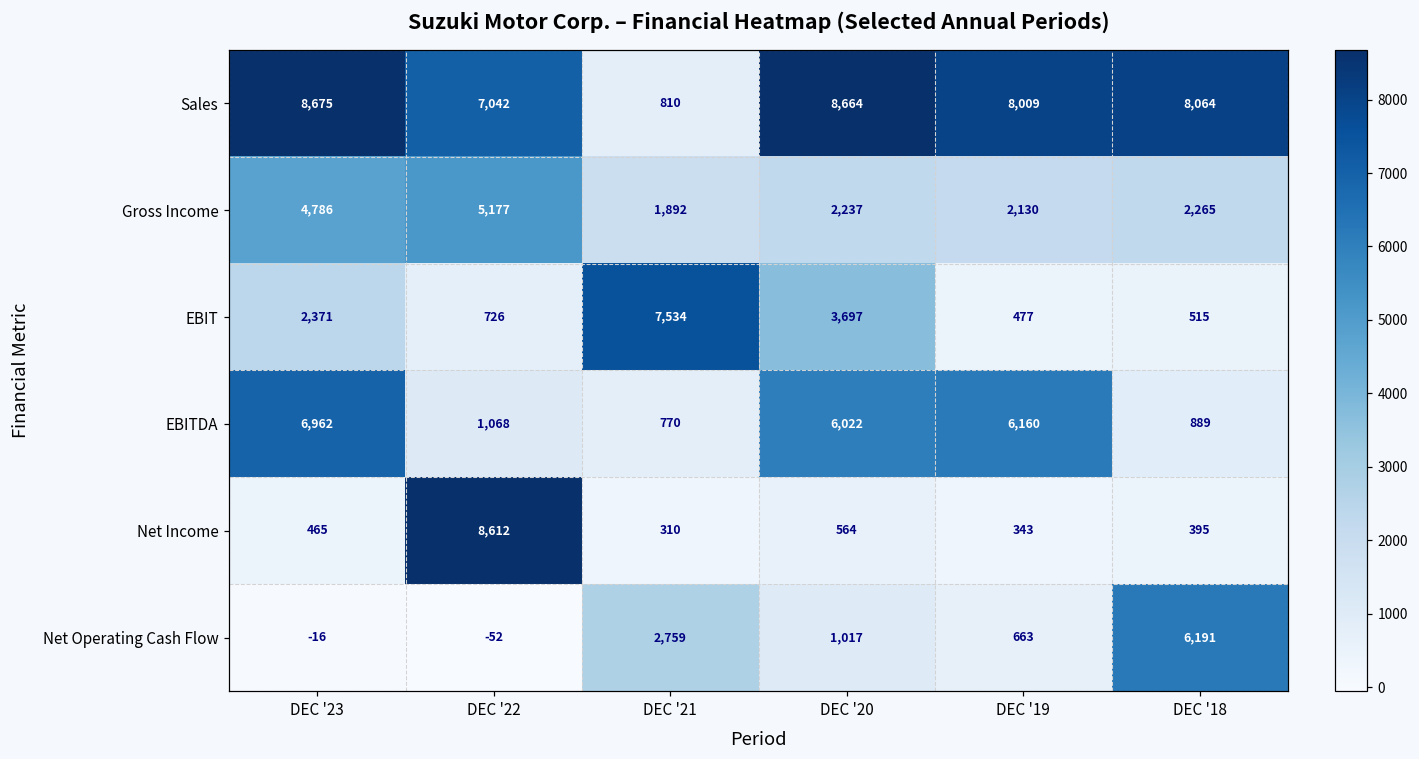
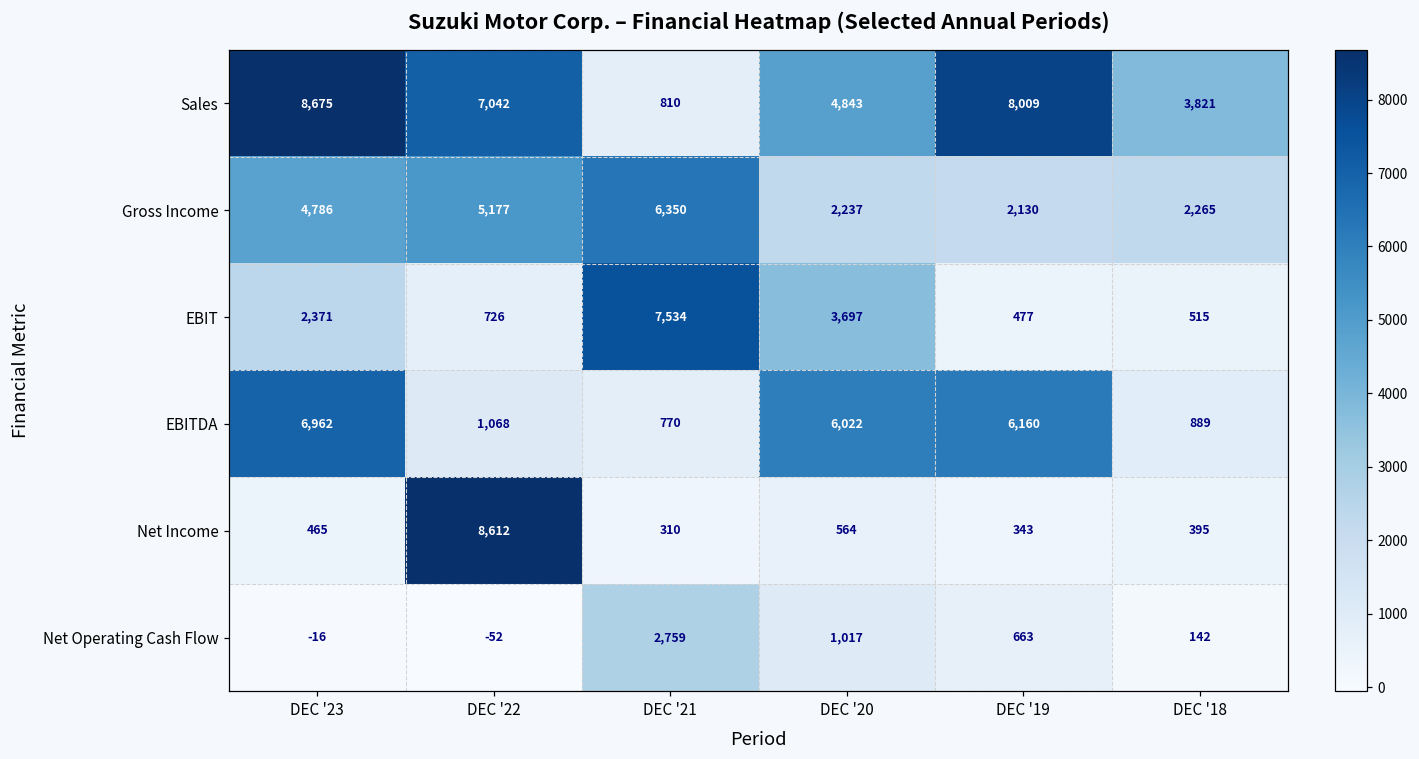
Sales, DEC '20: 8,664 -> 4,843
Sales, DEC '18: 8,064 -> 3,821
Gross Income, DEC '21: 1,892 -> 6,350
Net Operating Cash Flow, DEC '18: 6,191 -> 142
